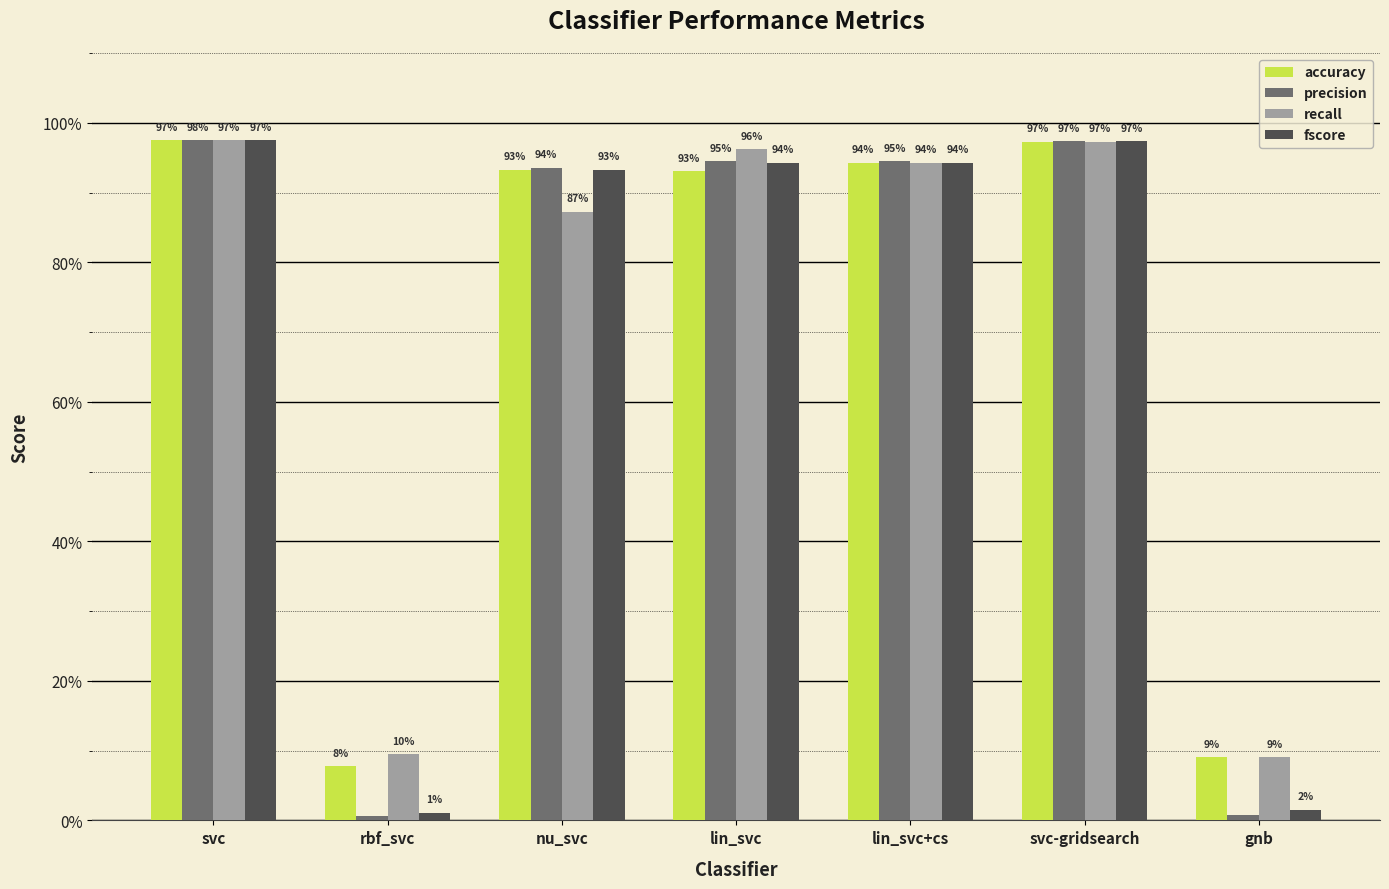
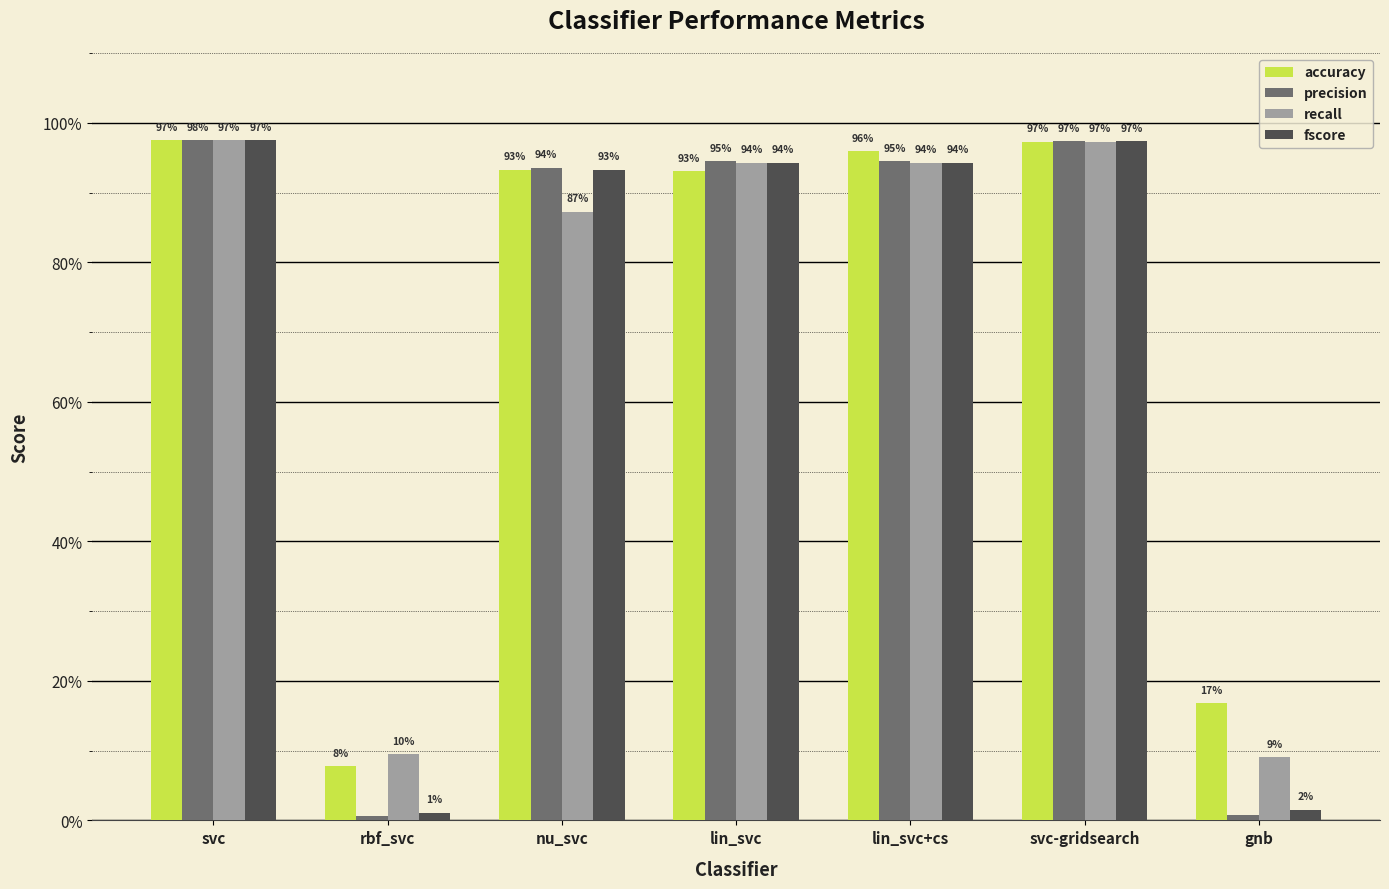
recall, lin_svc: 96% -> 94%
accuracy, lin_svc+cs: 94% -> 96%
accuracy, gnb: 9% -> 17%
